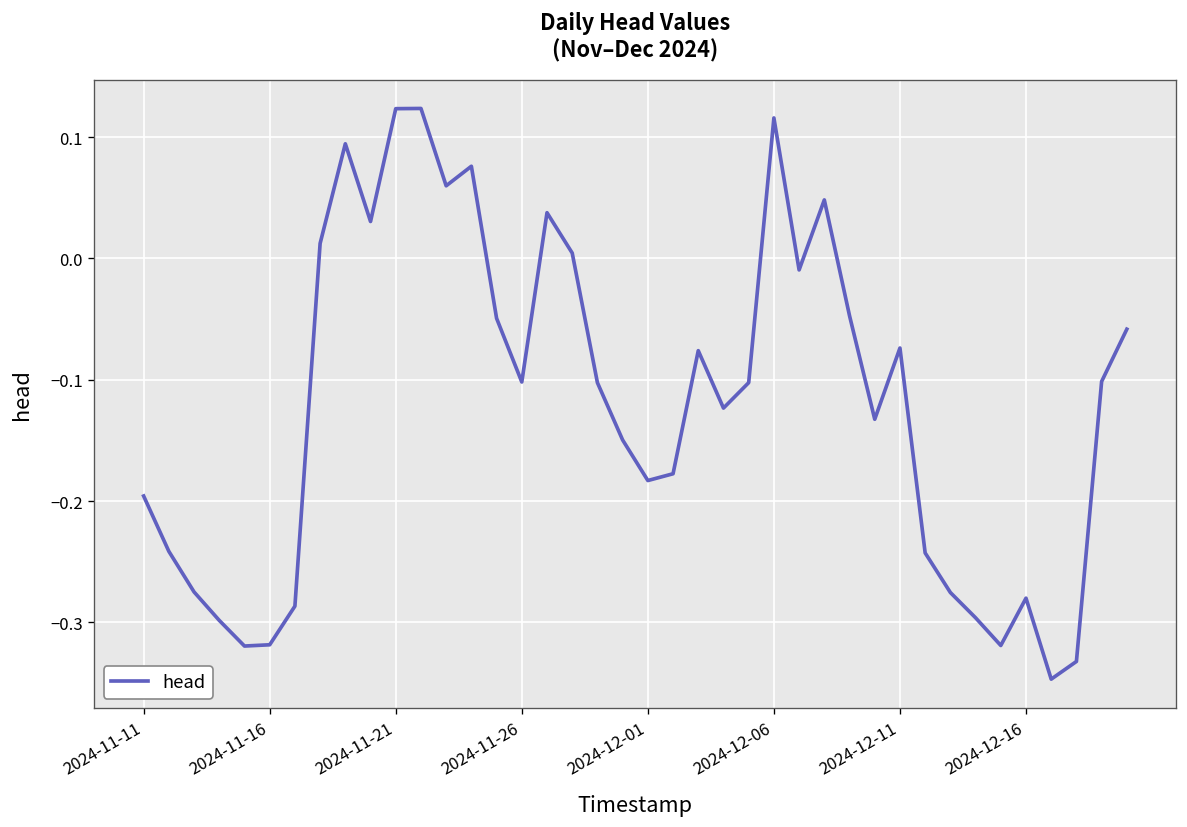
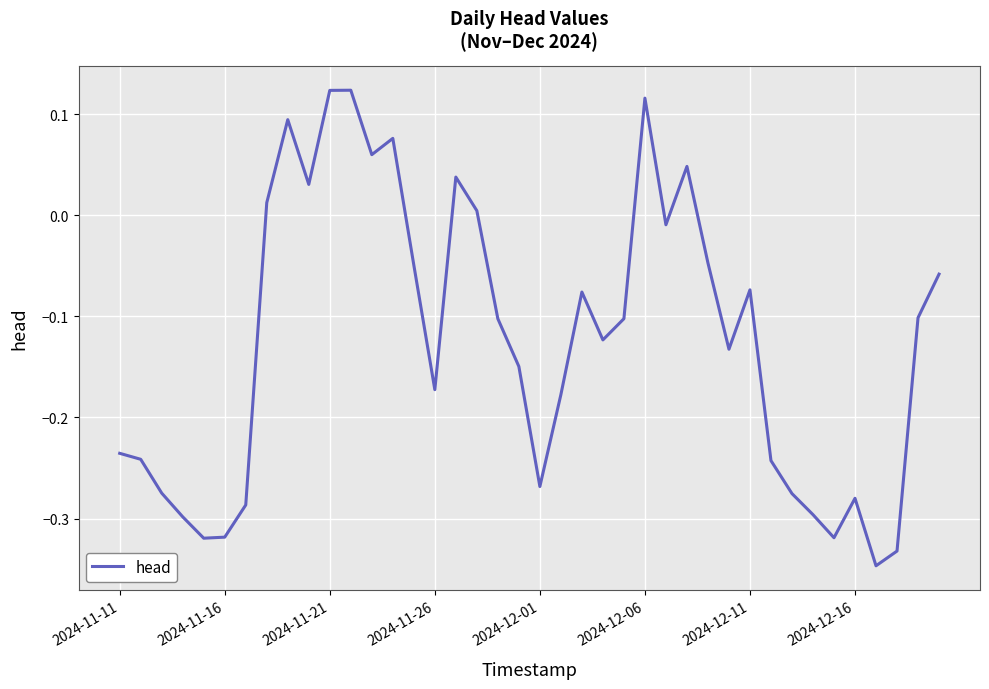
2024-11-11: -0.196 -> -0.236
2024-11-26: -0.102 -> -0.173
2024-12-01: -0.183 -> -0.268
